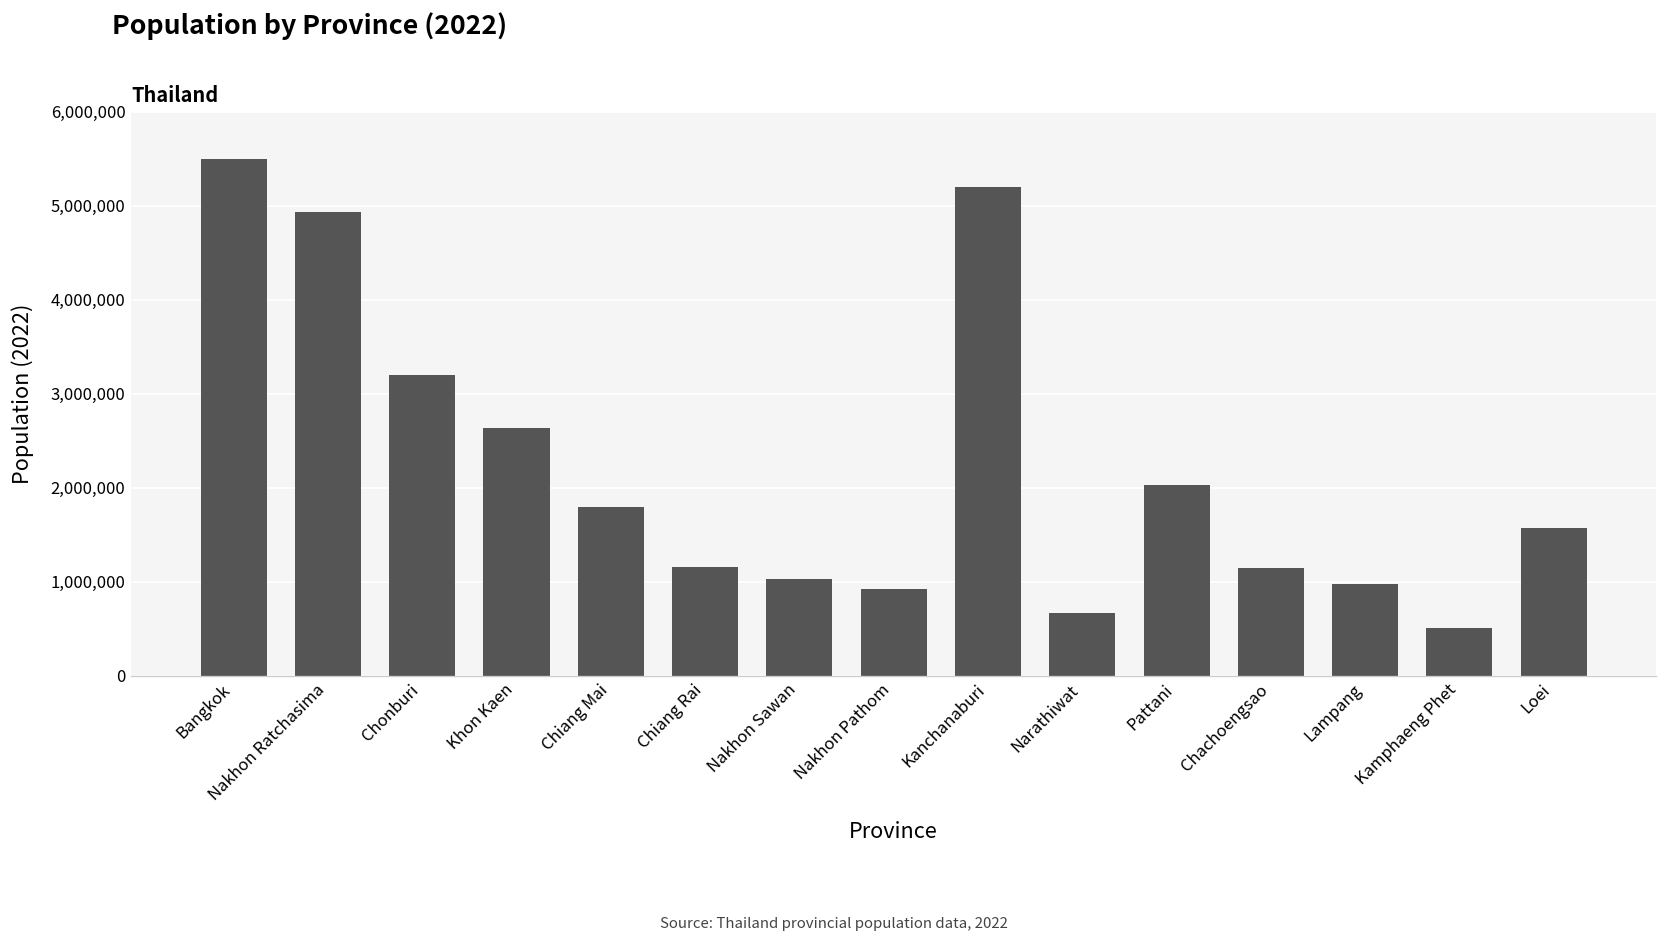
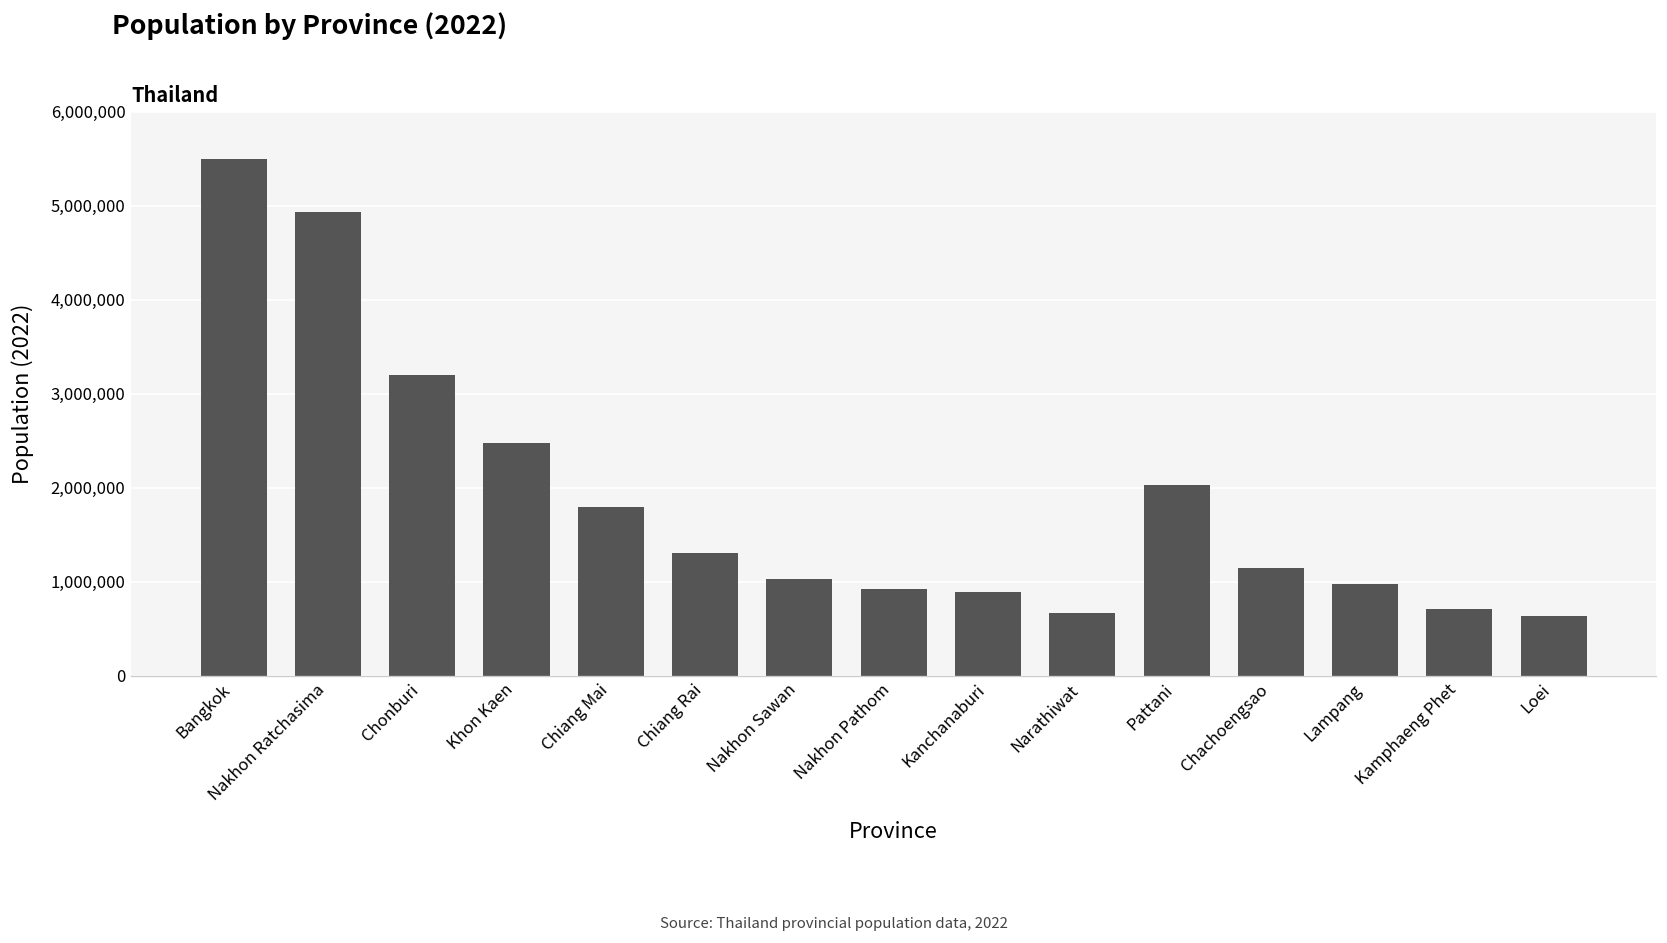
Khon Kaen: 2,600,000 -> 2,500,000
Chiang Rai: 1,200,000 -> 1,300,000
Kanchanaburi: 5,200,000 -> 900,000
Kamphaeng Phet: 500,000 -> 700,000
Loei: 1,600,000 -> 600,000
